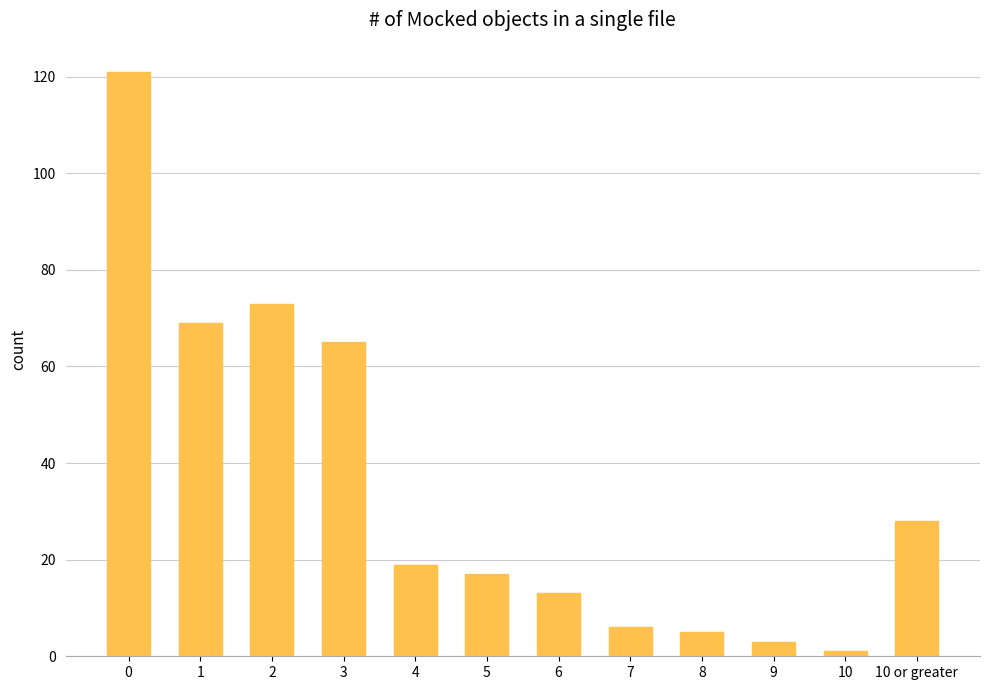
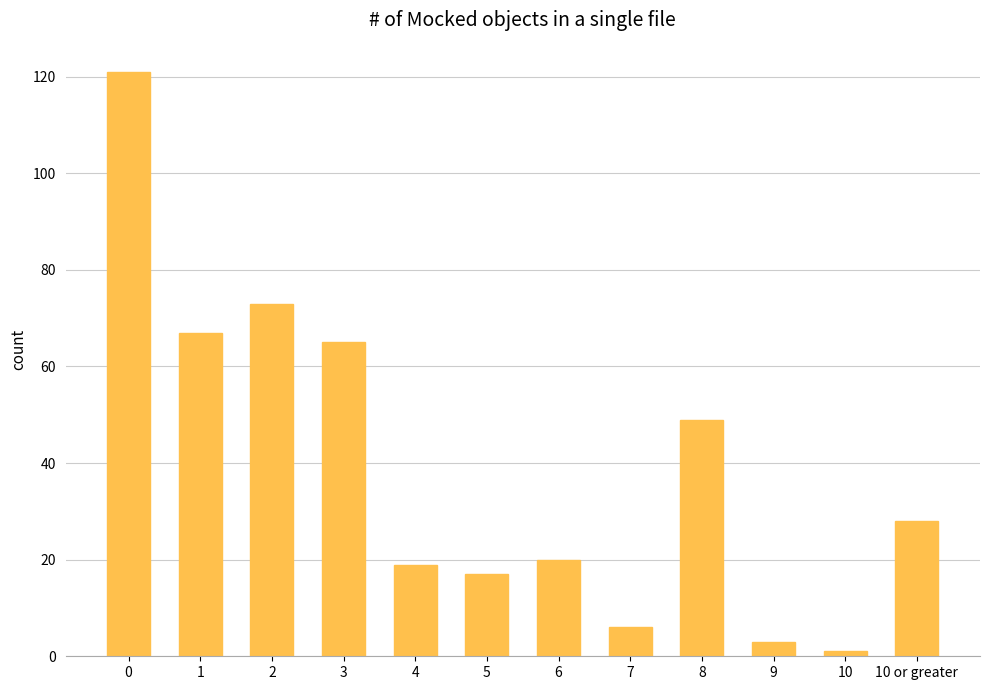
1: 69 -> 67
6: 13 -> 20
8: 5 -> 49
